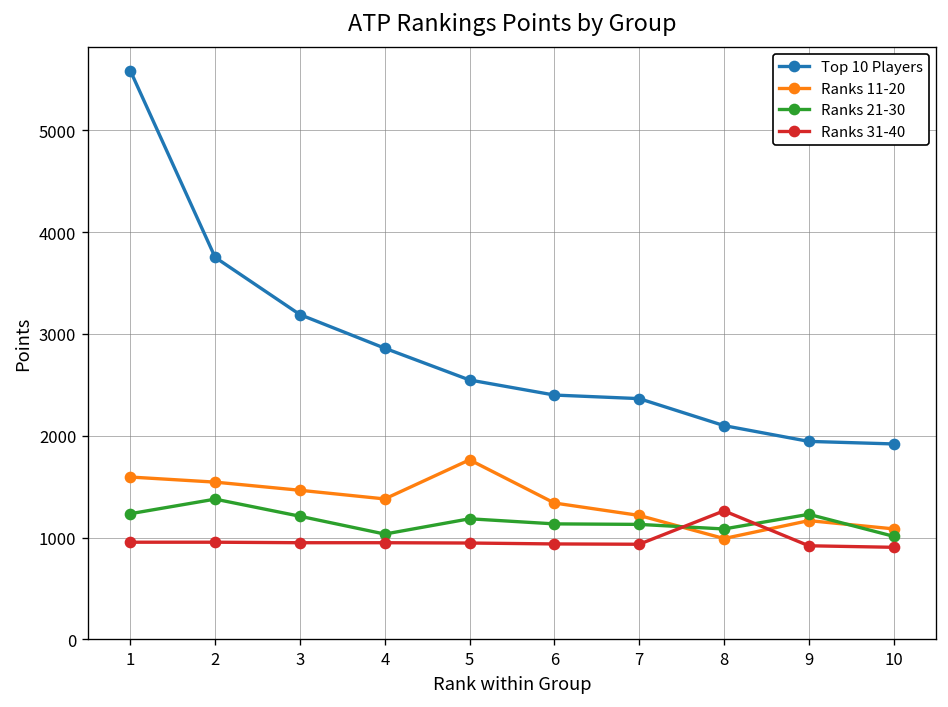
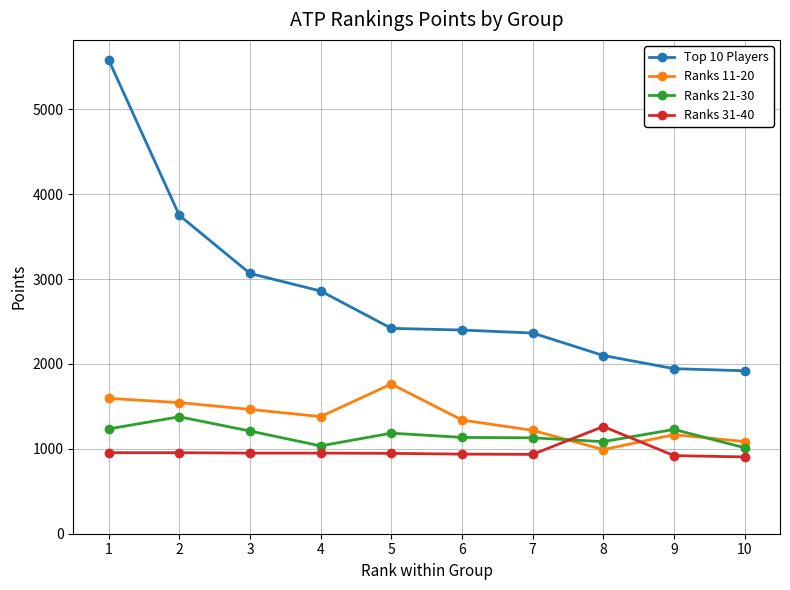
Top 10 Players, 3: 3200 -> 3100
Top 10 Players, 5: 2500 -> 2400
